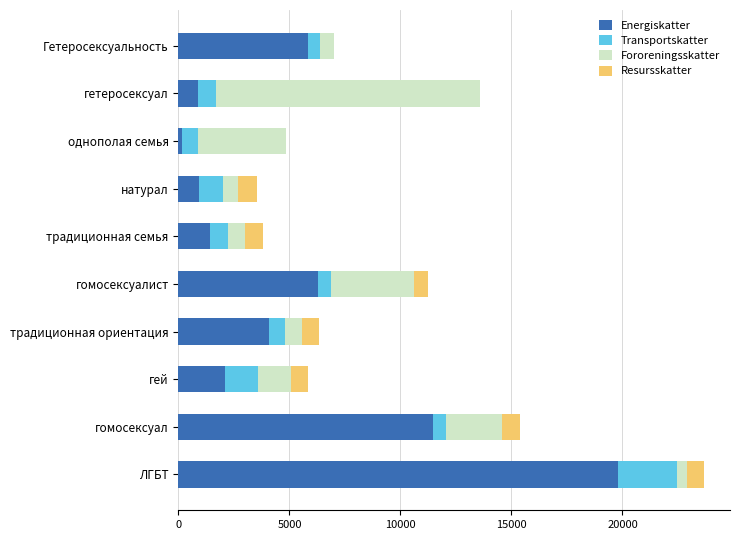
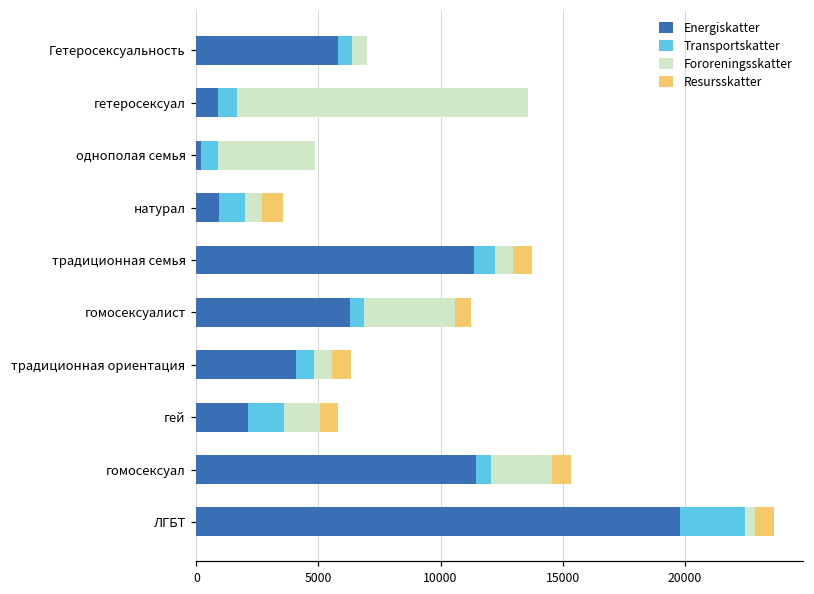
Energiskatter, традиционная семья: 1400 -> 11400
